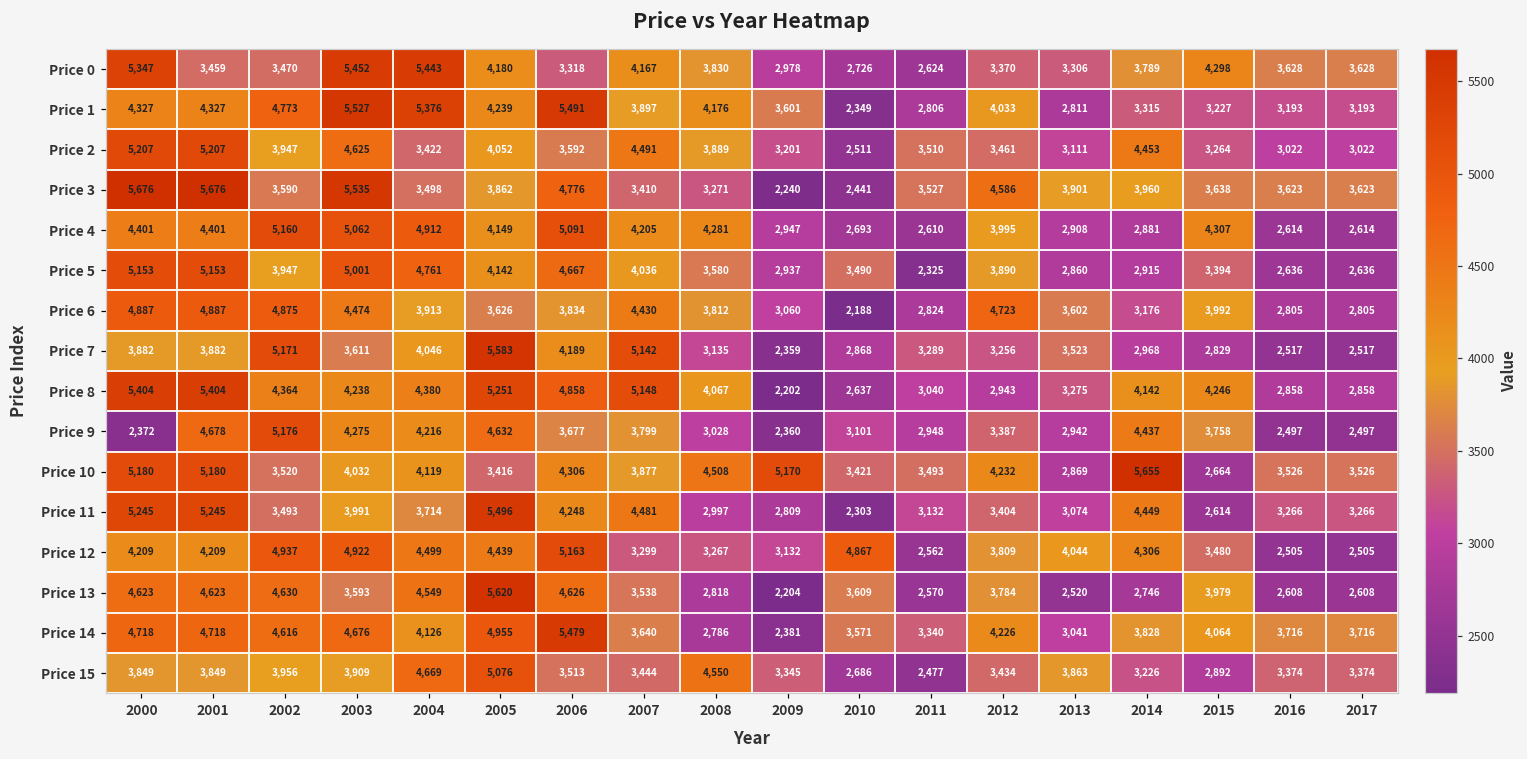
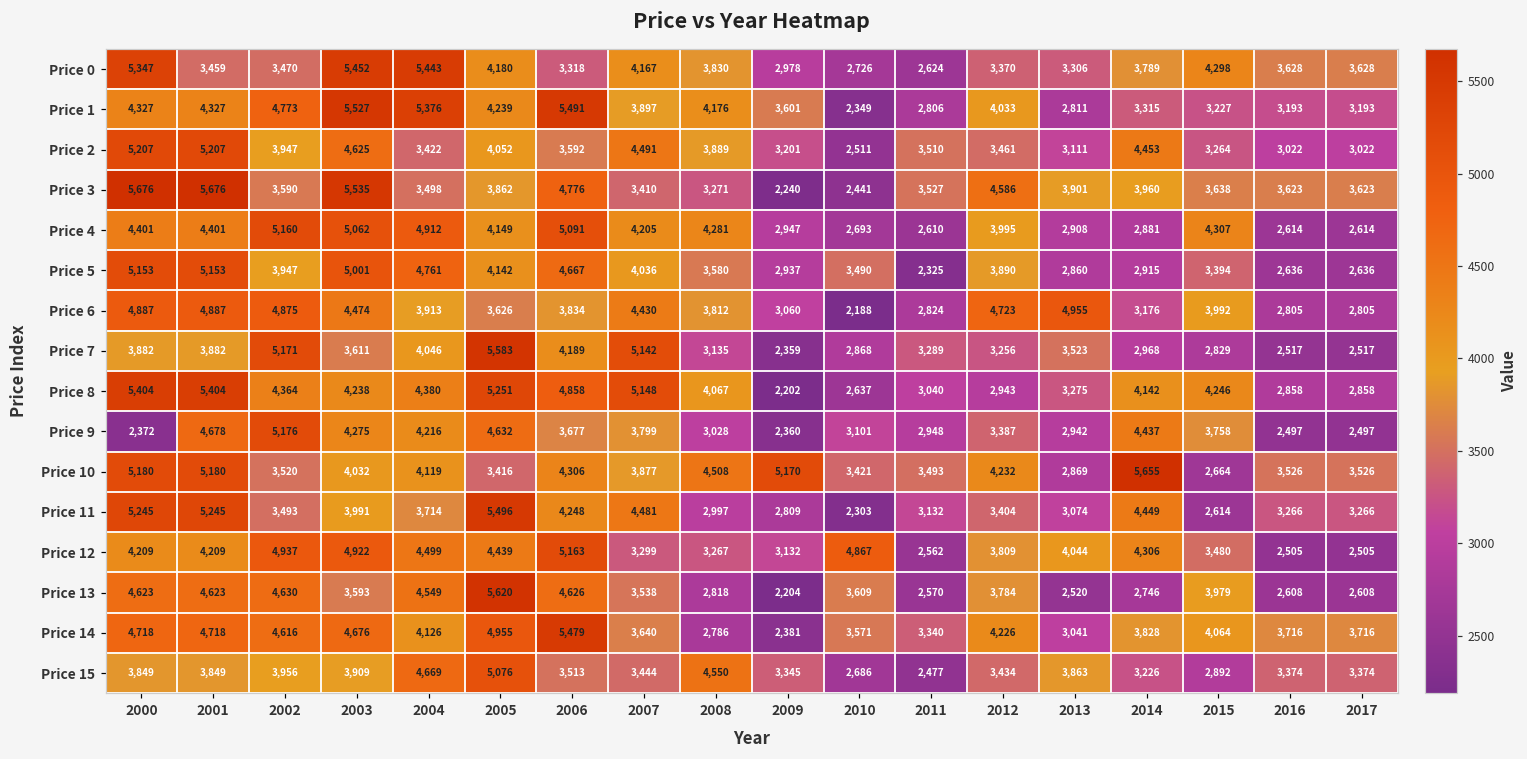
Price 6, 2013: 3,602 -> 4,955
